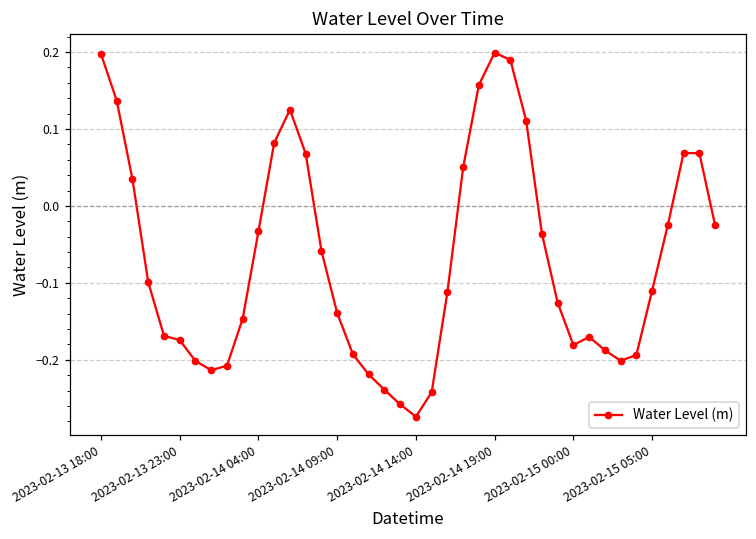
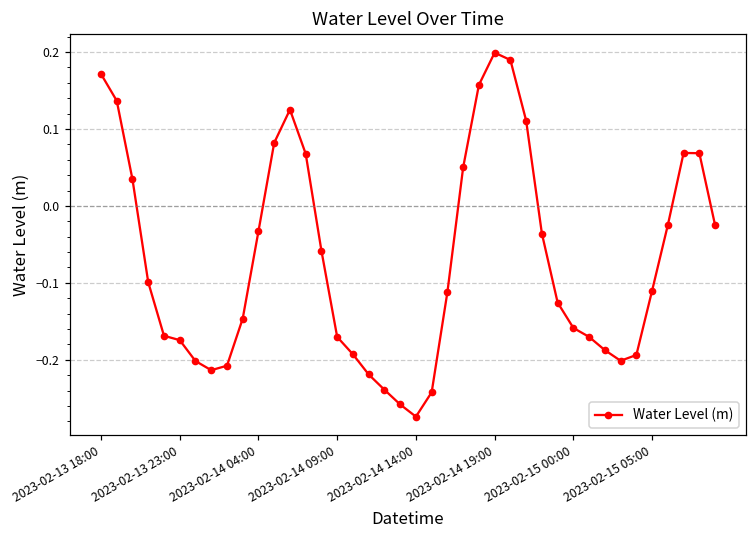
2023-02-13 18:00: 0.20 -> 0.17
2023-02-14 09:00: -0.14 -> -0.17
2023-02-15 00:00: -0.18 -> -0.16
